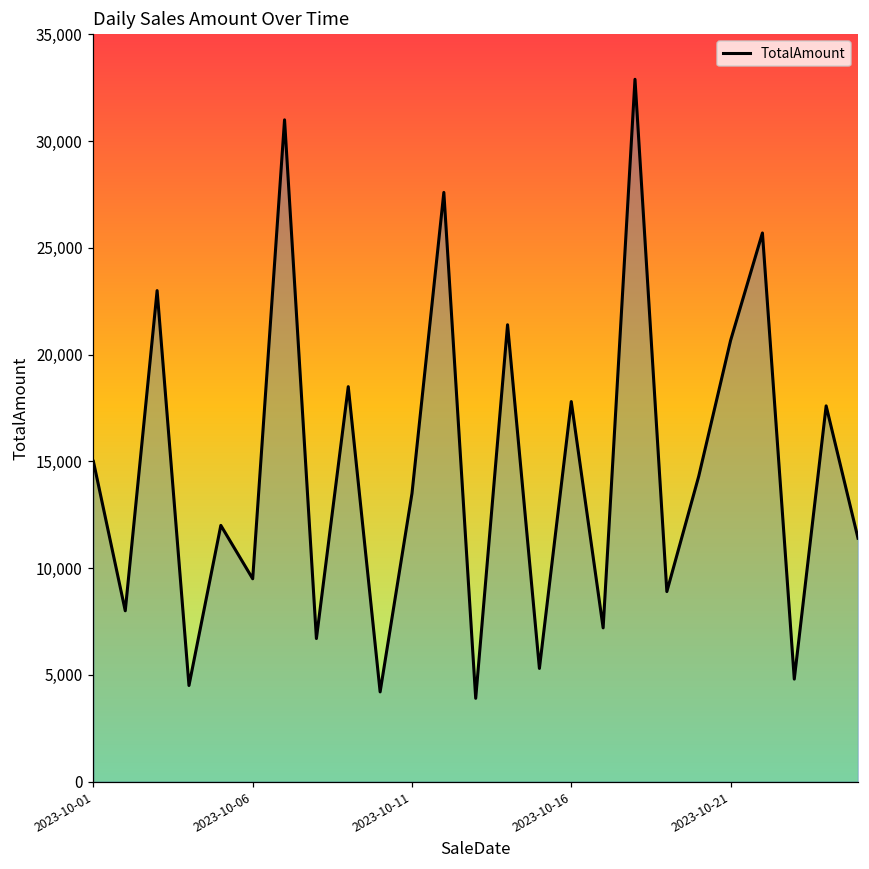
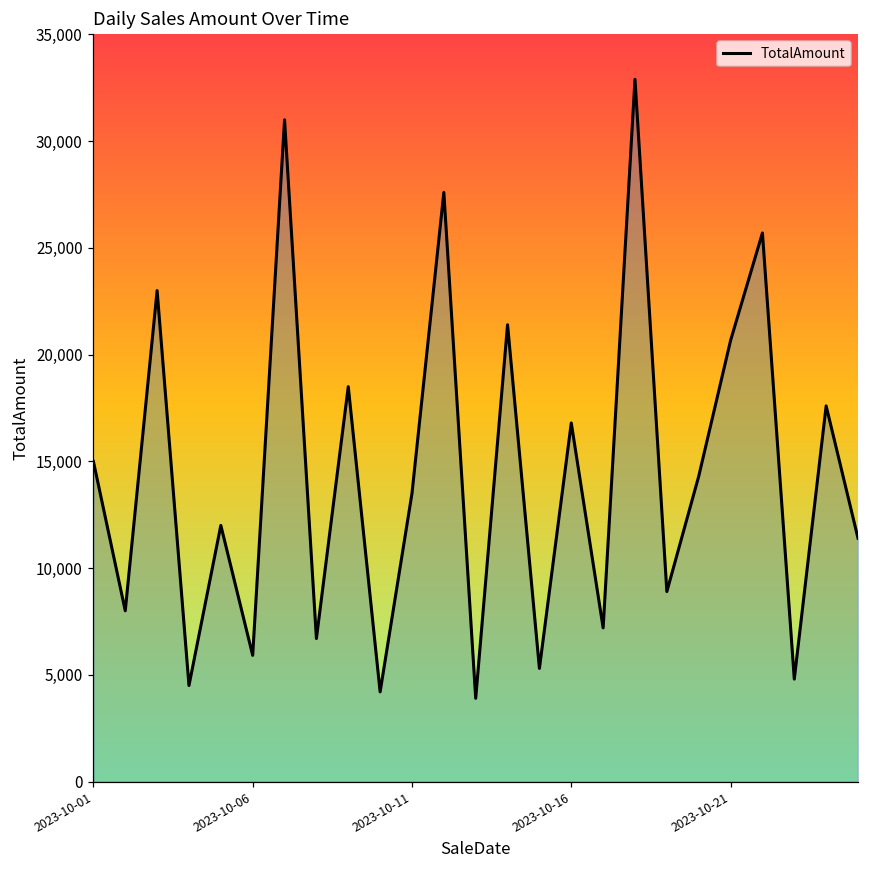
2023-10-06: 9,500 -> 5,900
2023-10-16: 17,800 -> 16,800
